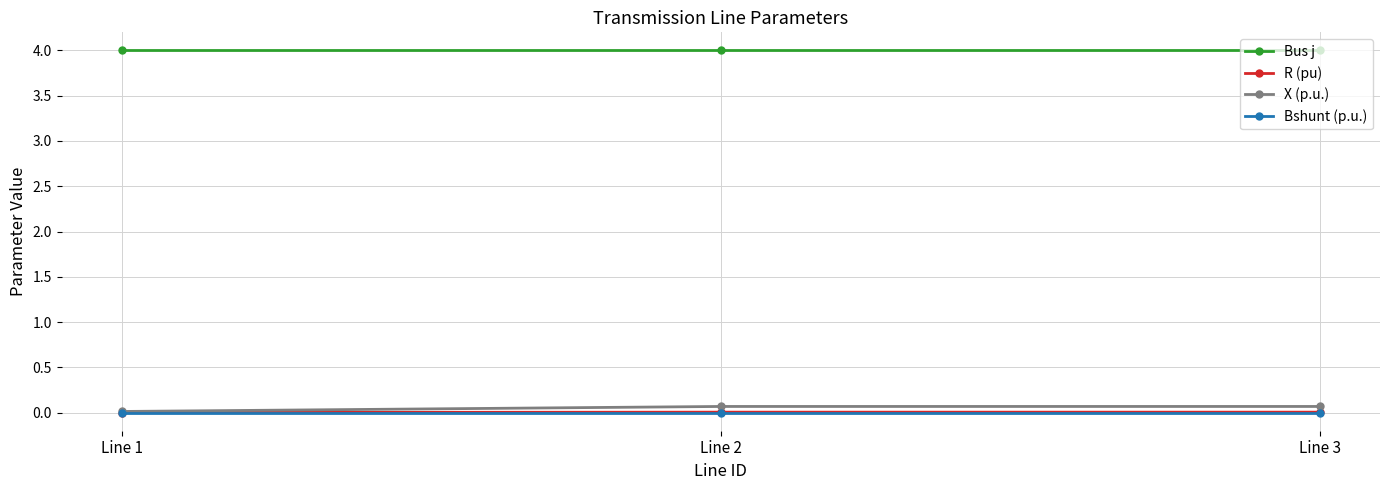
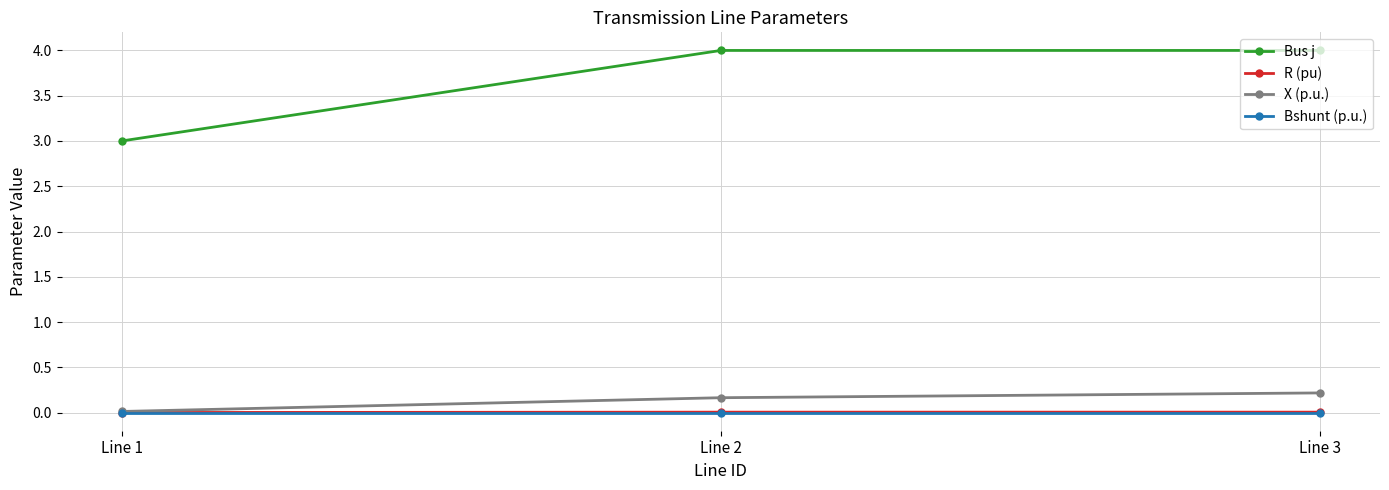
Bus j, Line 1: 4 -> 3
X (p.u.), Line 2: 0.1 -> 0.2
X (p.u.), Line 3: 0.1 -> 0.2
